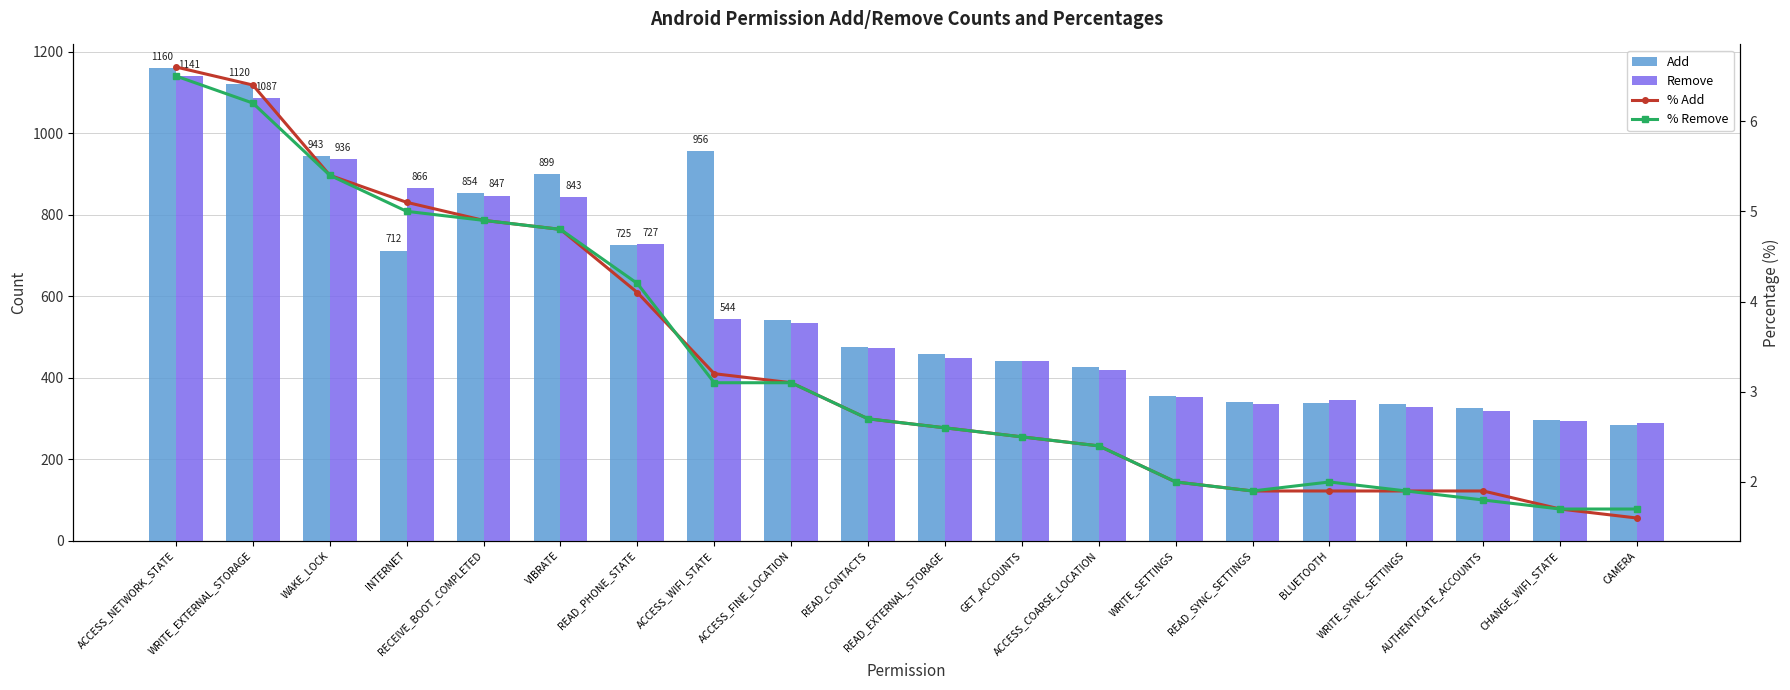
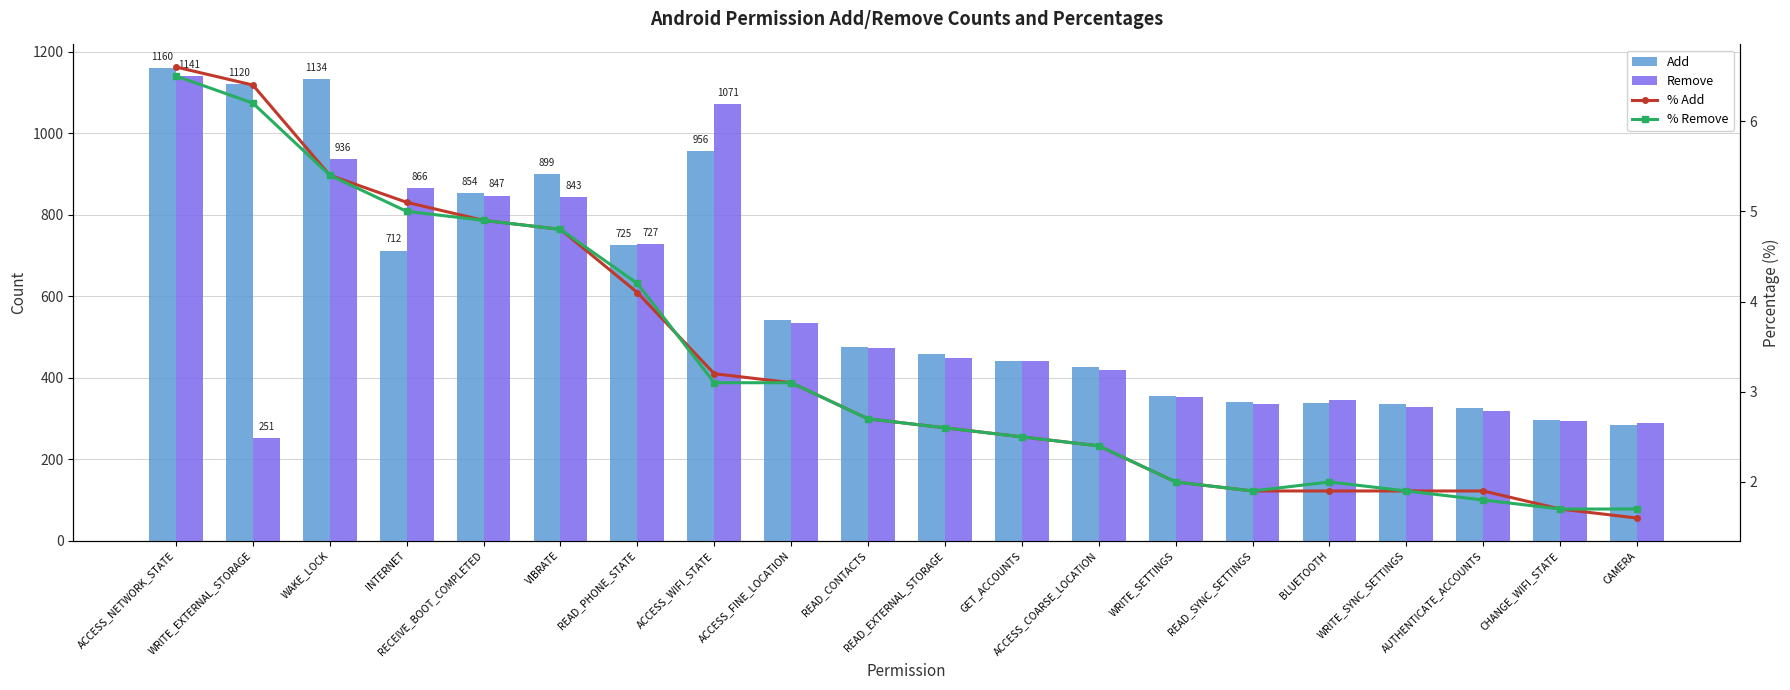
Remove, WRITE_EXTERNAL_STORAGE: 1087 -> 251
Add, WAKE_LOCK: 943 -> 1134
Remove, ACCESS_WIFI_STATE: 544 -> 1071
